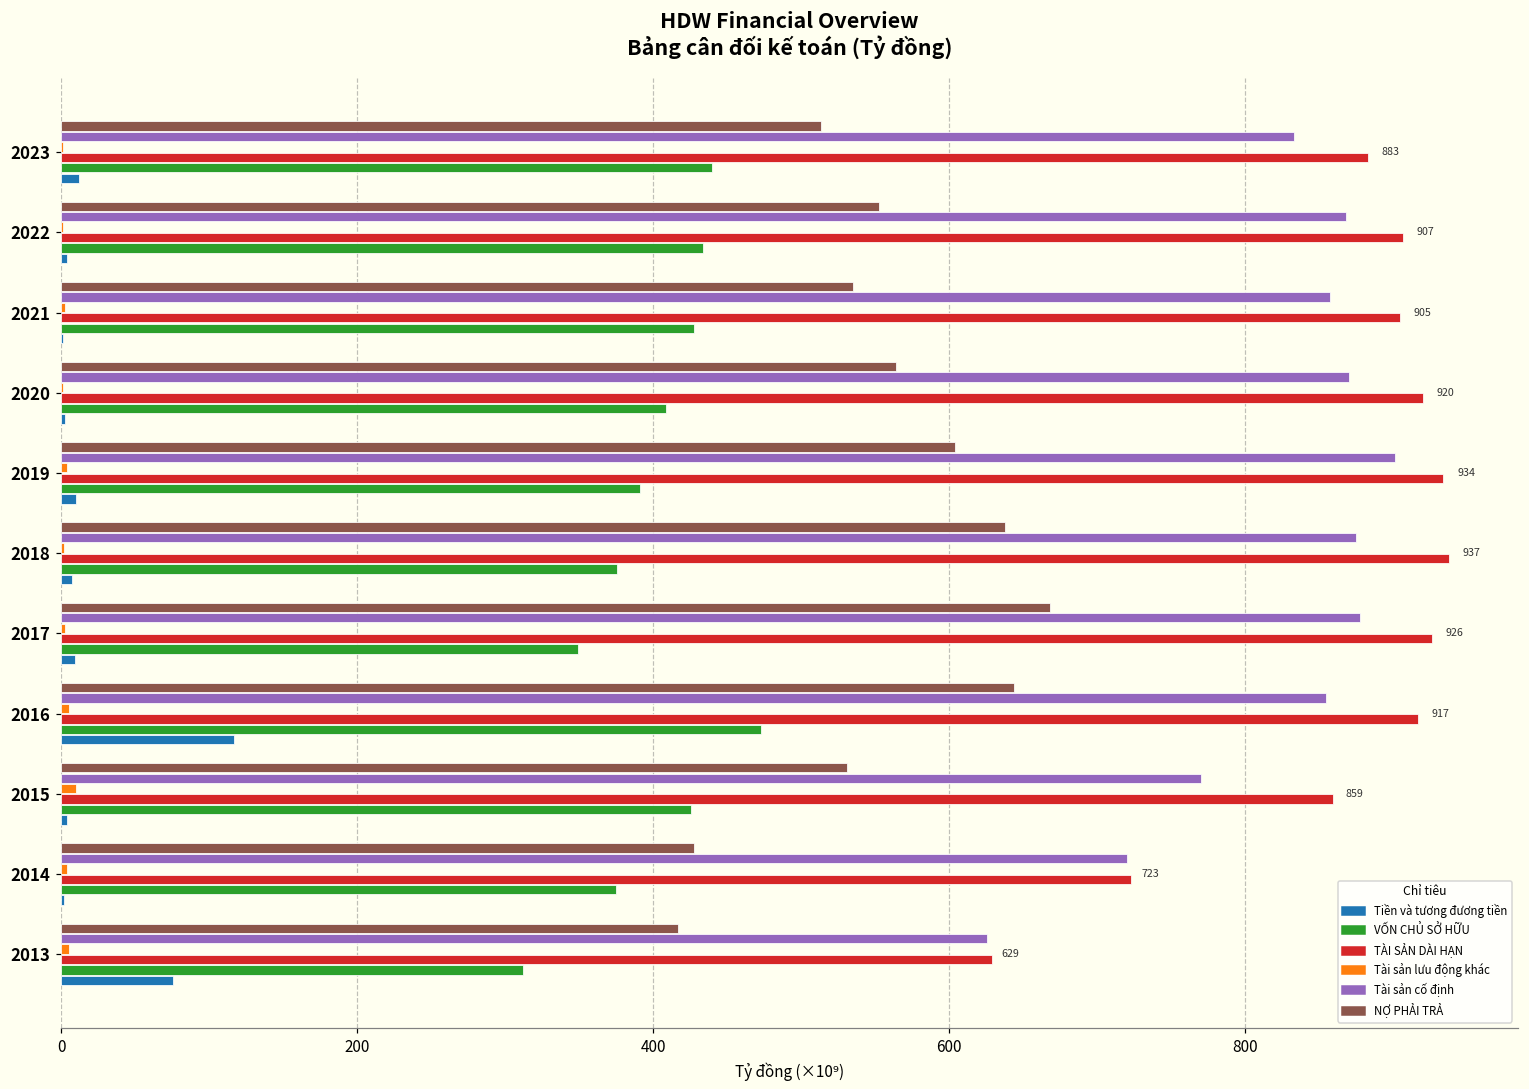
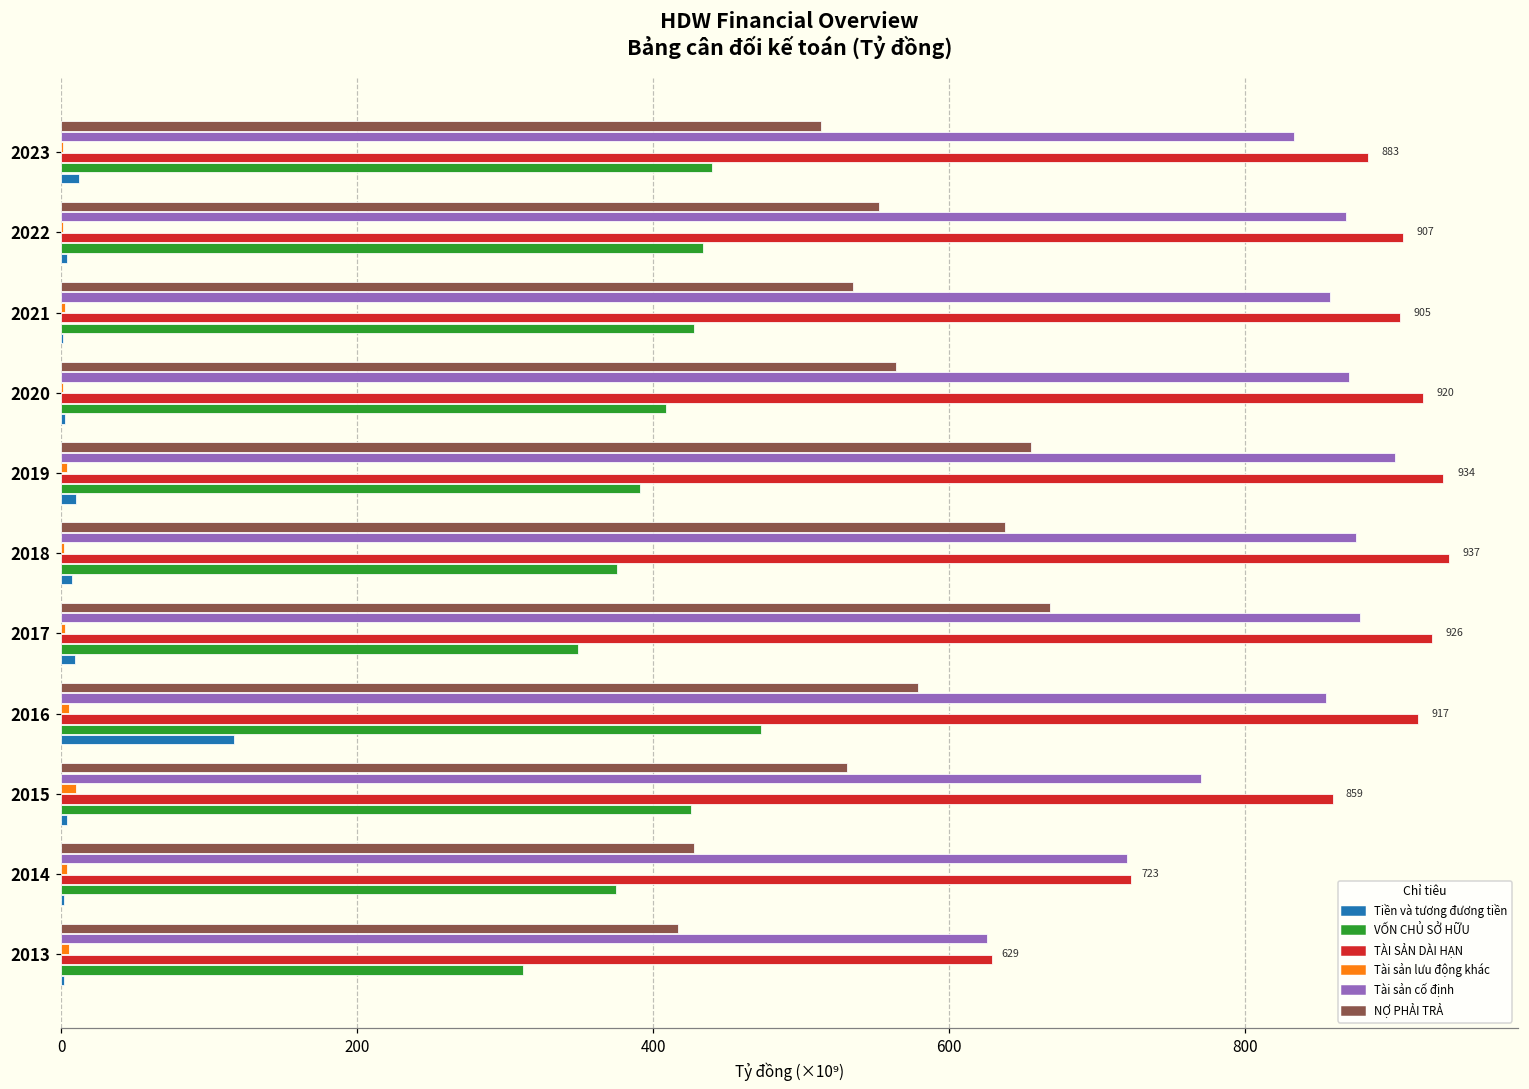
NỢ PHẢI TRẢ, 2019: 604 -> 655
NỢ PHẢI TRẢ, 2016: 644 -> 579
Tiền và tương đương tiền, 2013: 76 -> 2
